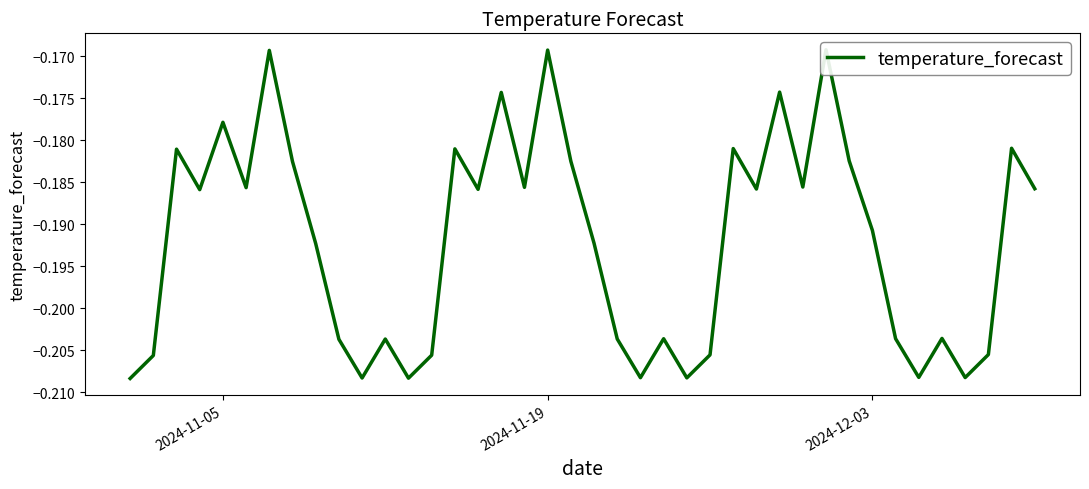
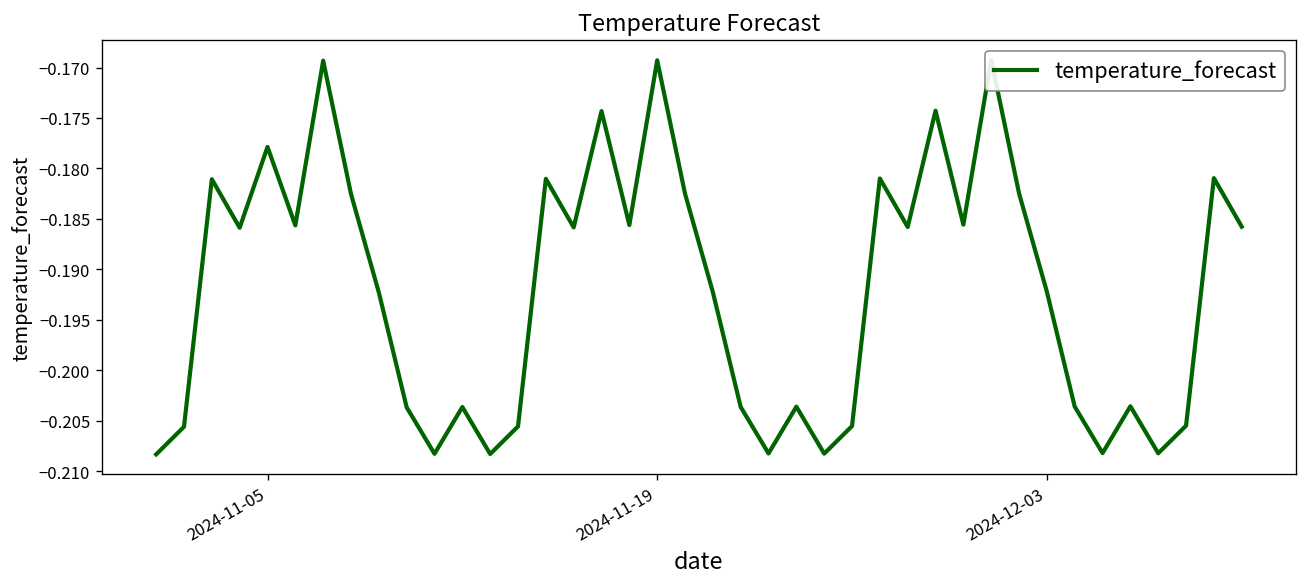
2024-12-03: -0.191 -> -0.192
